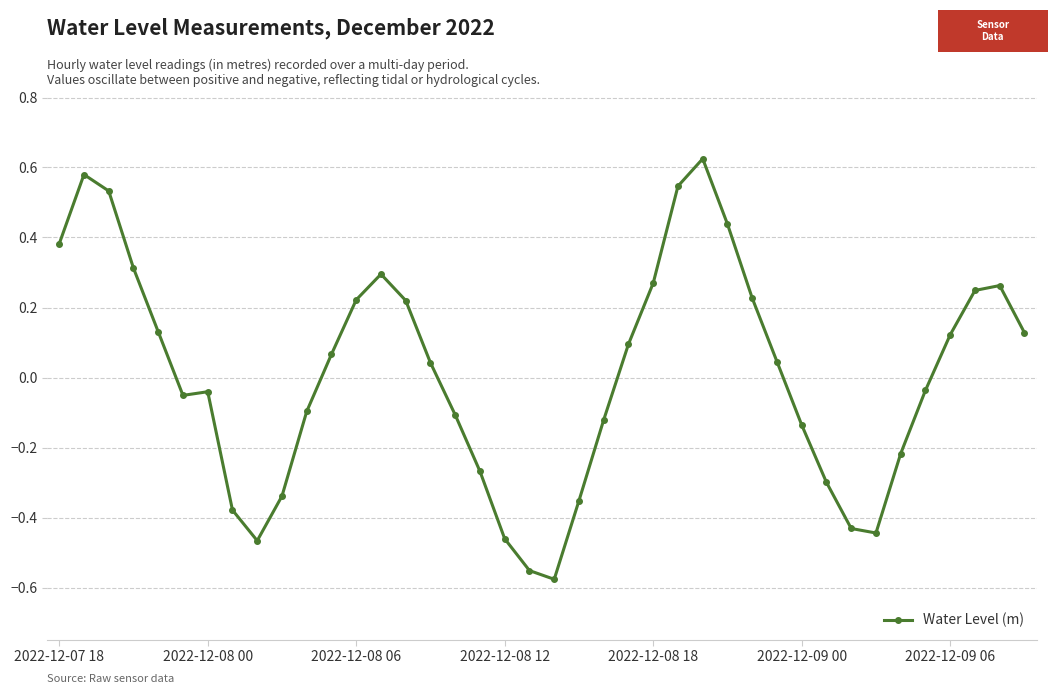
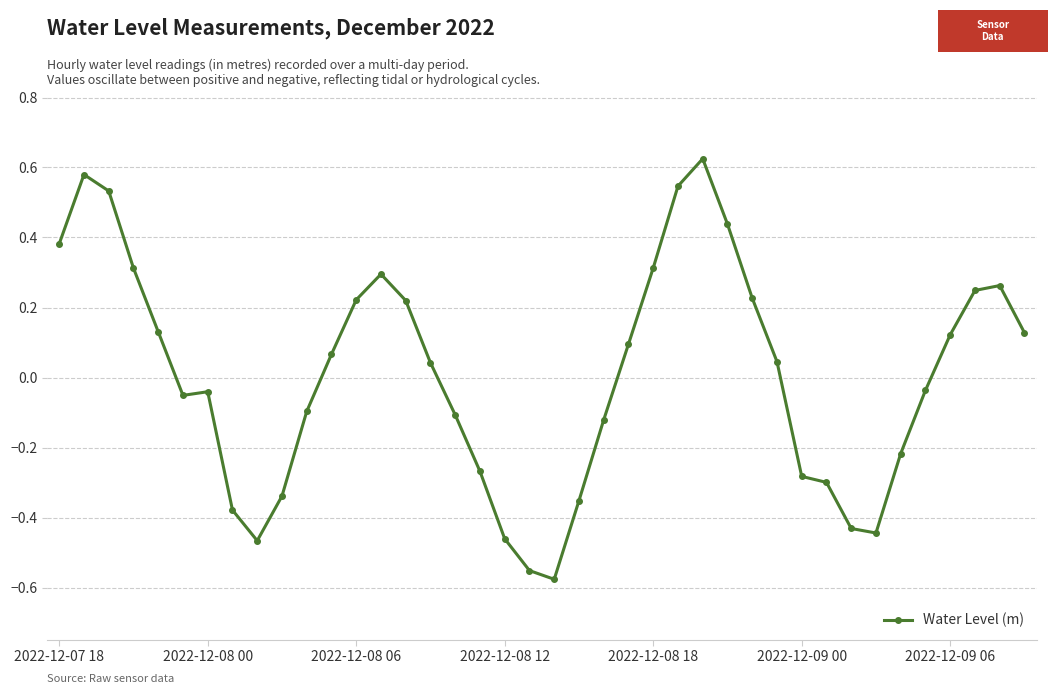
2022-12-08 18: 0.27 -> 0.31
2022-12-09 00: -0.14 -> -0.28
